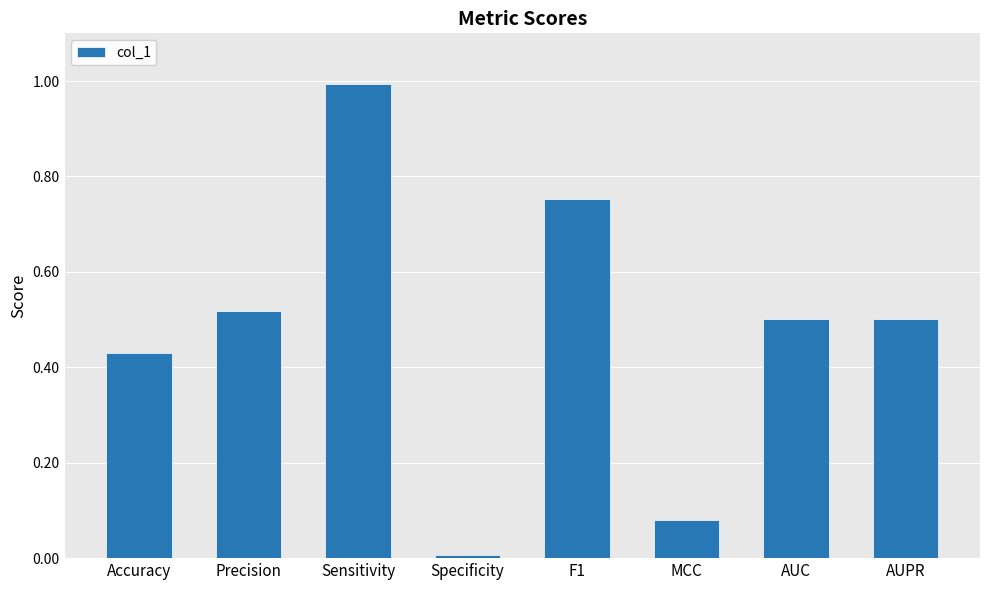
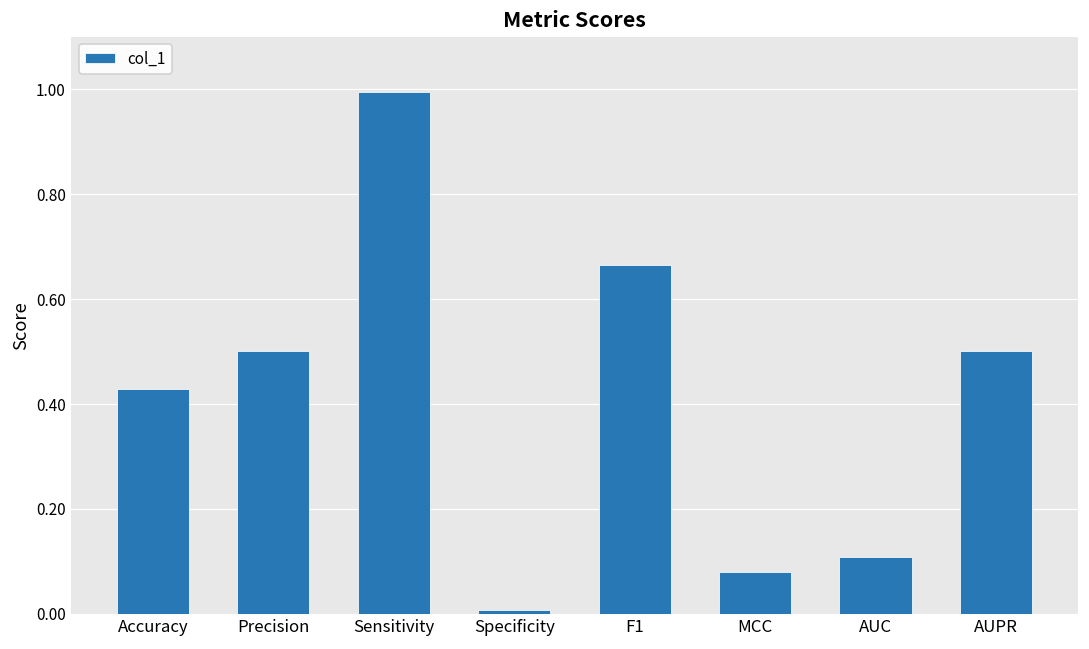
Precision: 0.52 -> 0.50
F1: 0.75 -> 0.67
AUC: 0.50 -> 0.11
